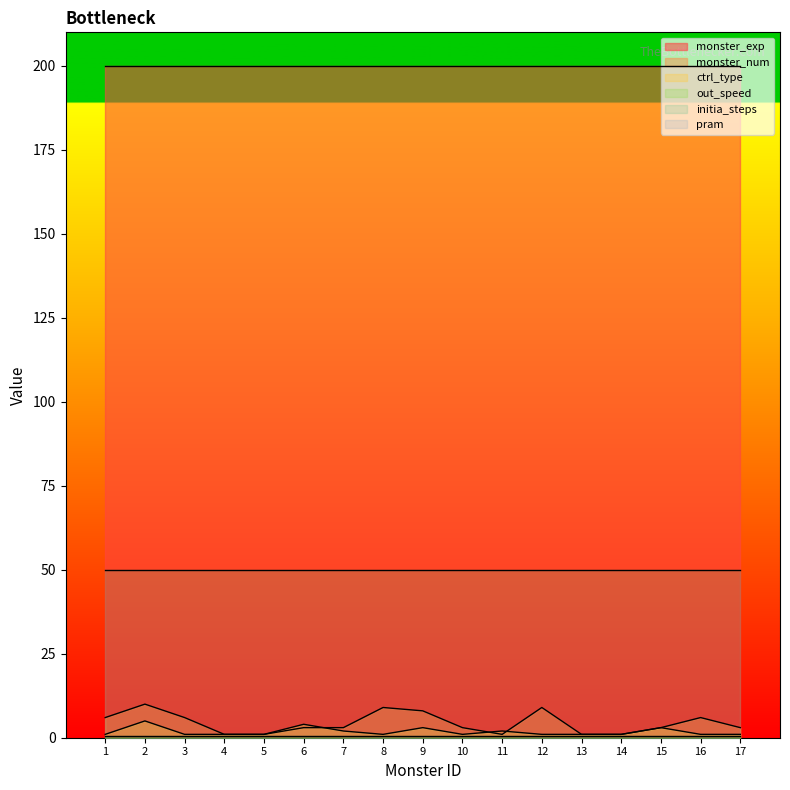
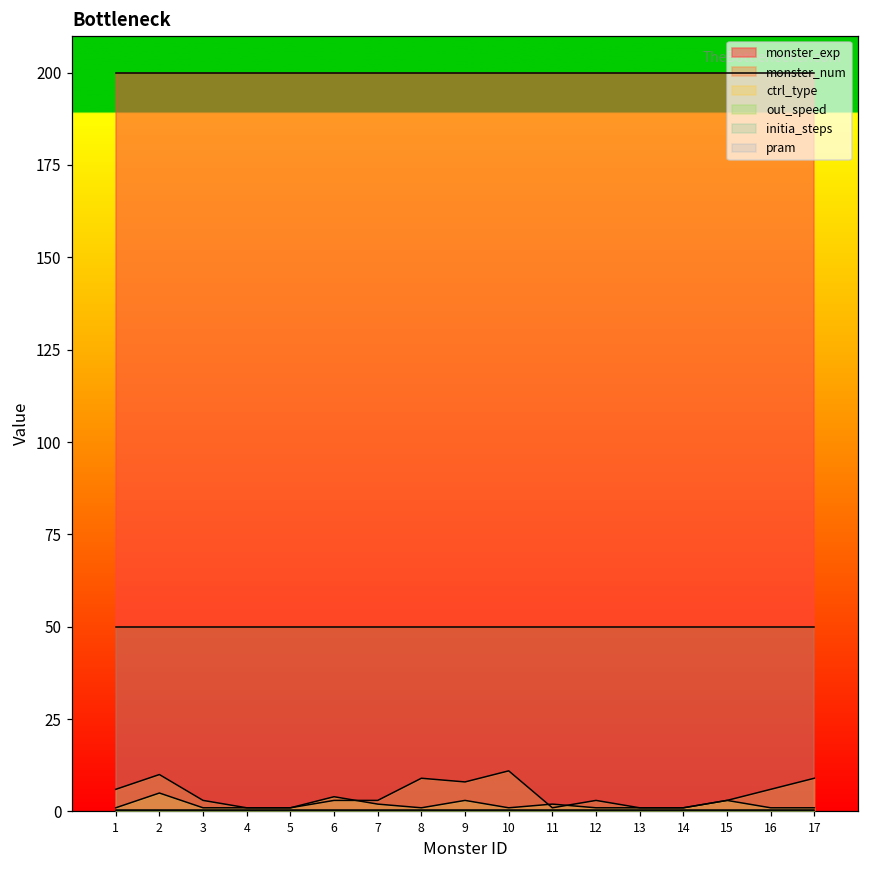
monster_num, 3: 6 -> 3
monster_num, 10: 3 -> 11
monster_num, 12: 9 -> 3
monster_num, 17: 3 -> 9
